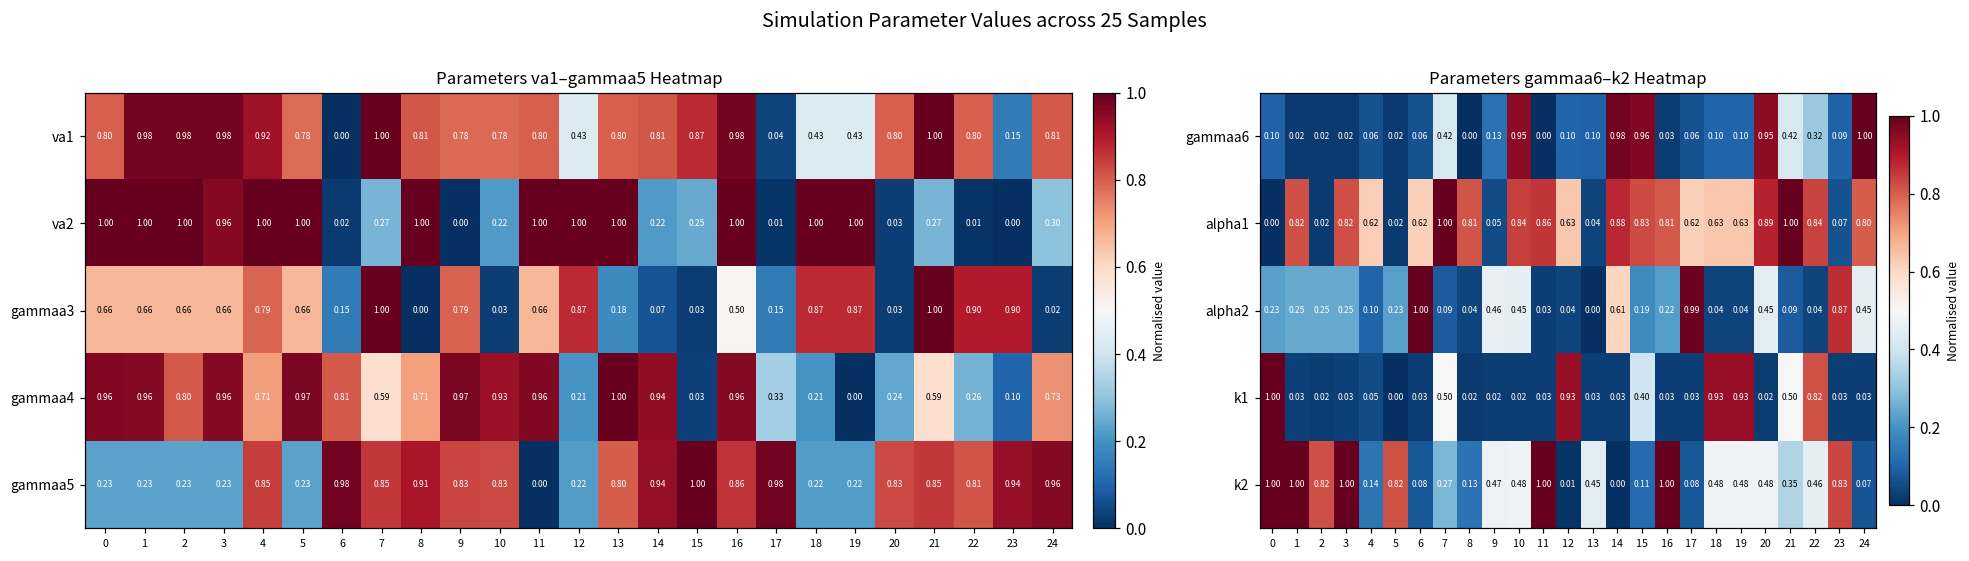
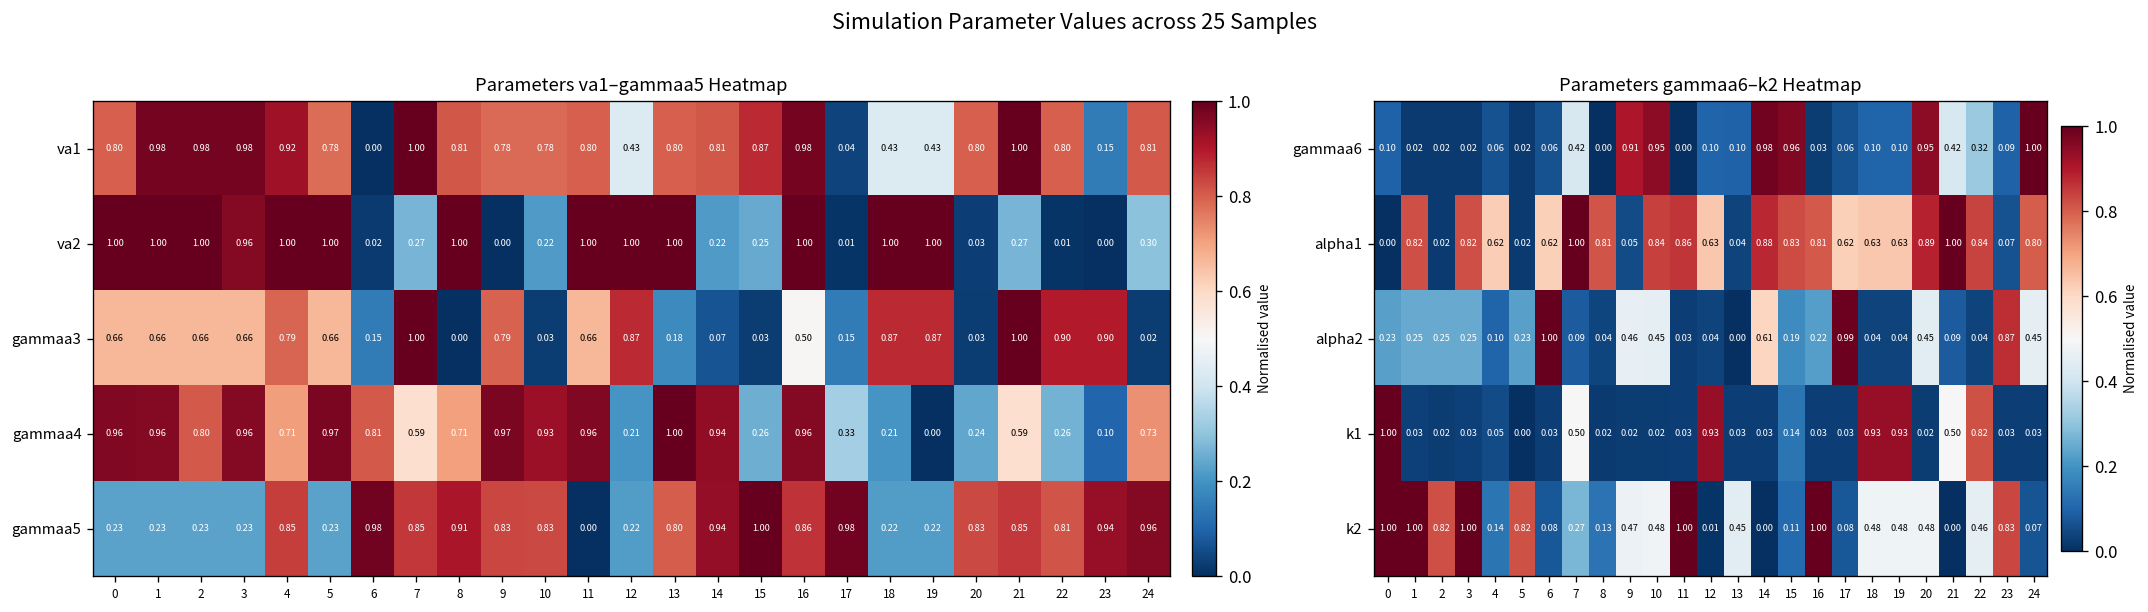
Parameters va1–gammaa5 Heatmap, gammaa4, 15: 0.03 -> 0.26
Parameters gammaa6–k2 Heatmap, gammaa6, 9: 0.13 -> 0.91
Parameters gammaa6–k2 Heatmap, k1, 15: 0.40 -> 0.14
Parameters gammaa6–k2 Heatmap, k2, 21: 0.35 -> 0.00
